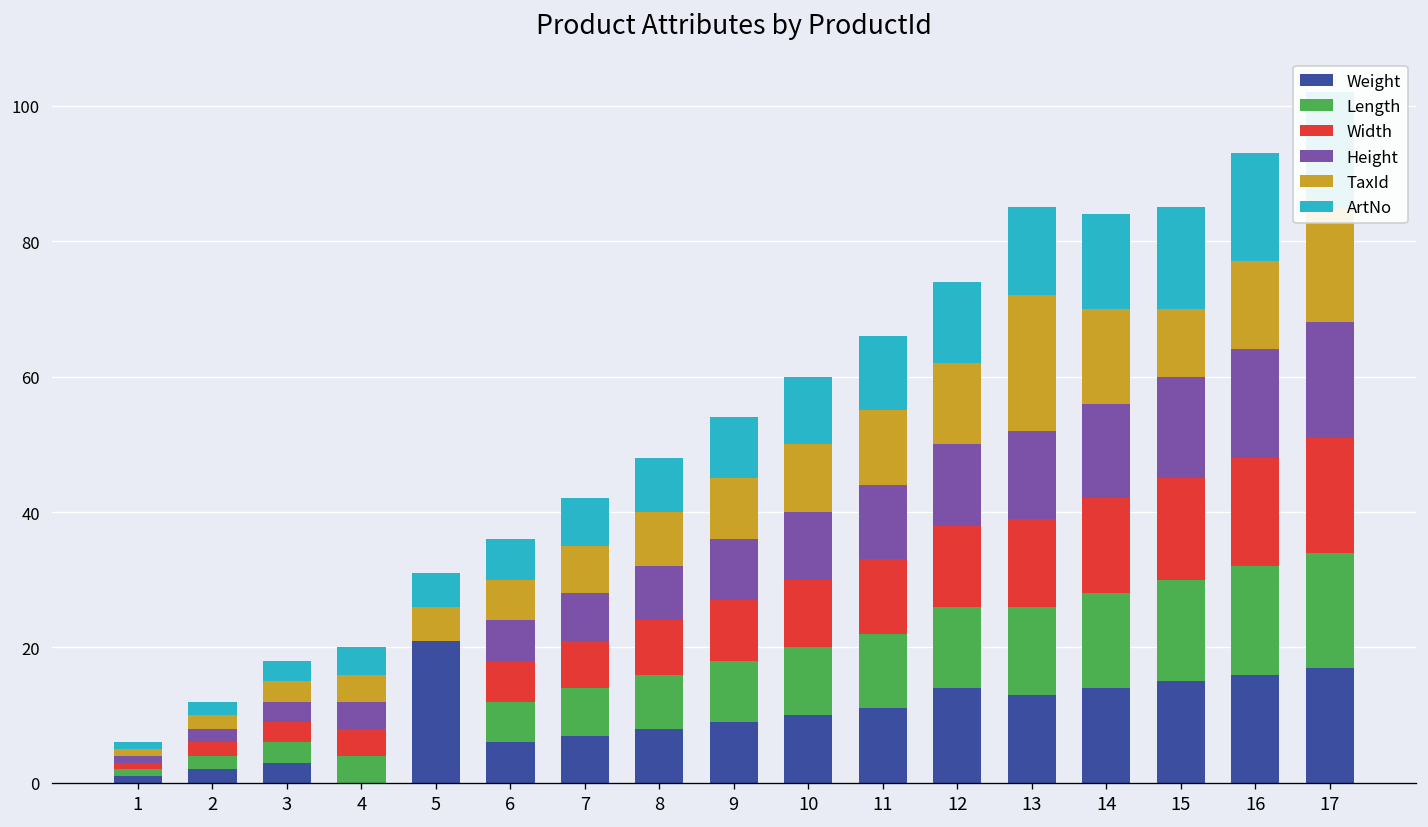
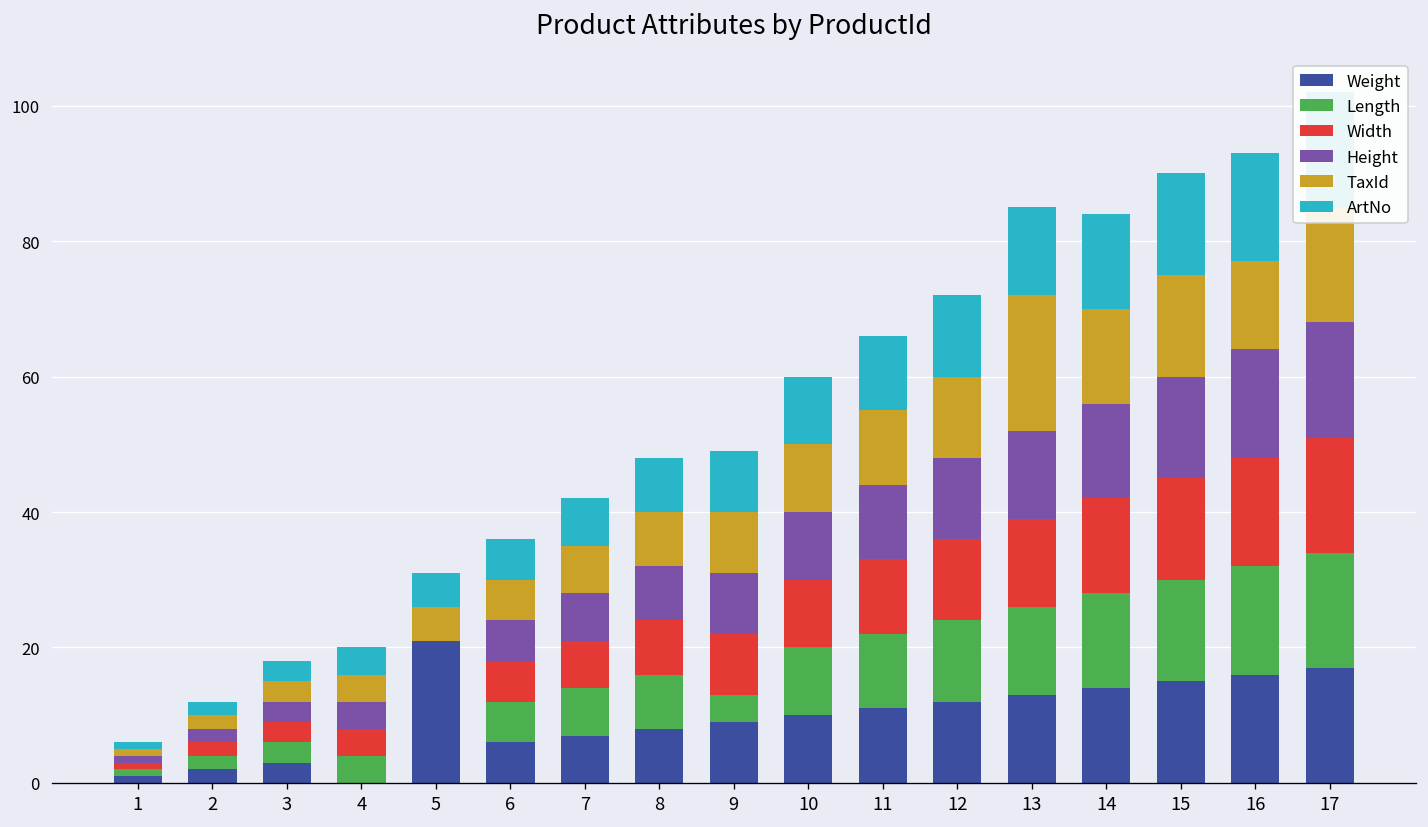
Length, 9: 9 -> 4
Weight, 12: 14 -> 12
TaxId, 15: 10 -> 15
